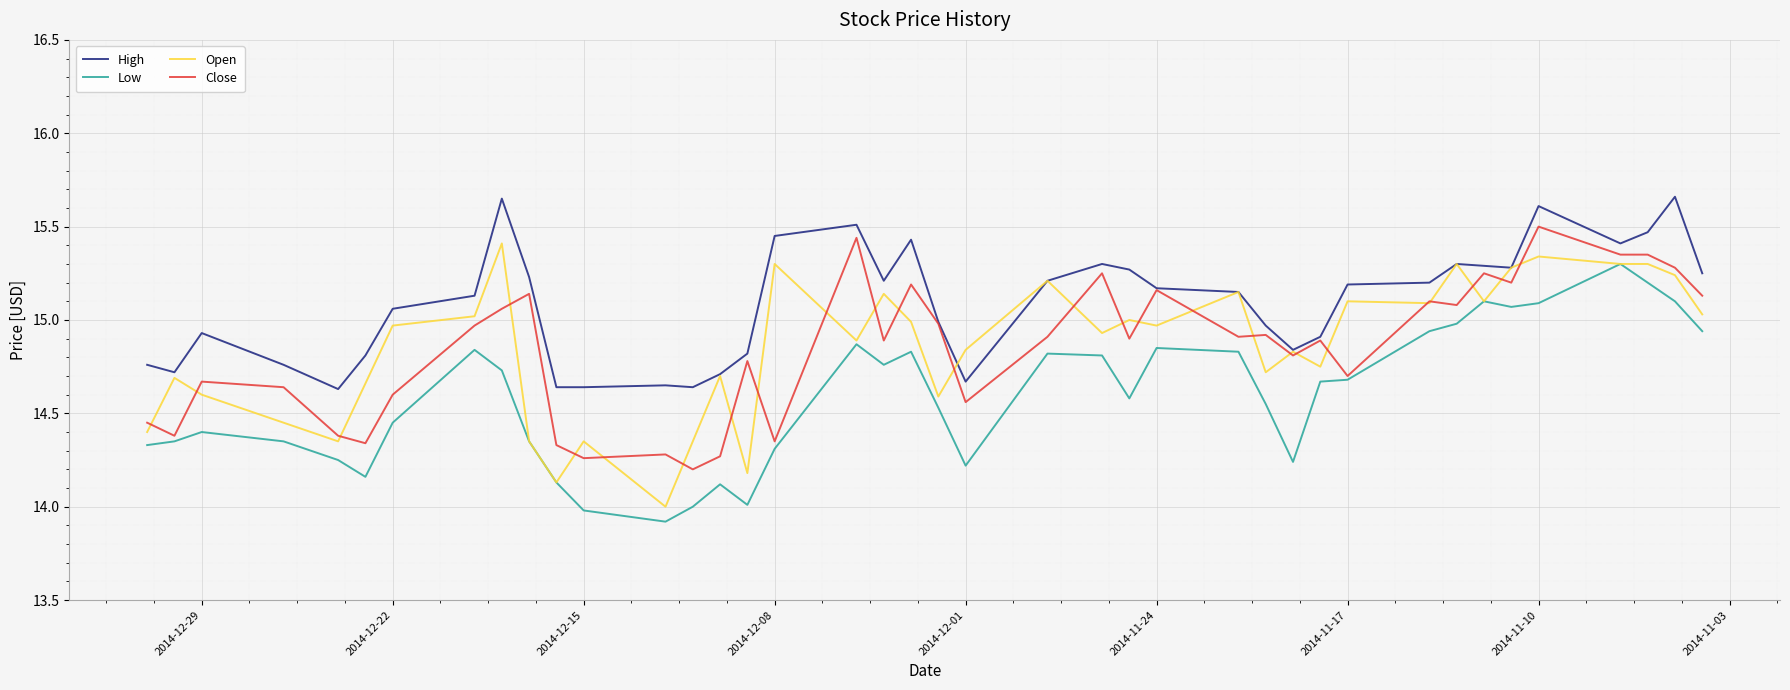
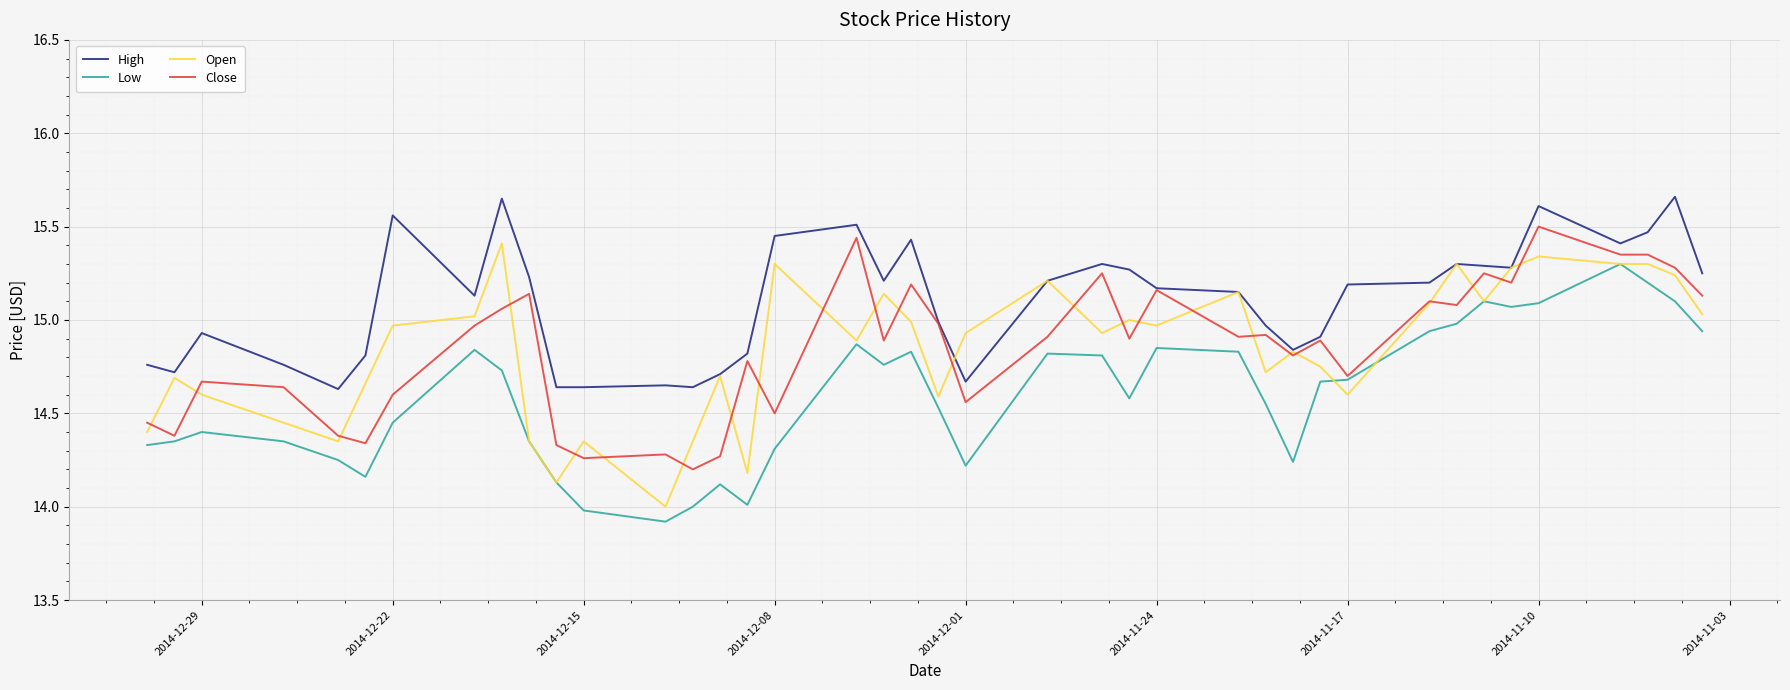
High, 2014-12-22: 15.06 -> 15.56
Close, 2014-12-08: 14.35 -> 14.50
Open, 2014-12-01: 14.84 -> 14.93
Open, 2014-11-17: 15.1 -> 14.6
